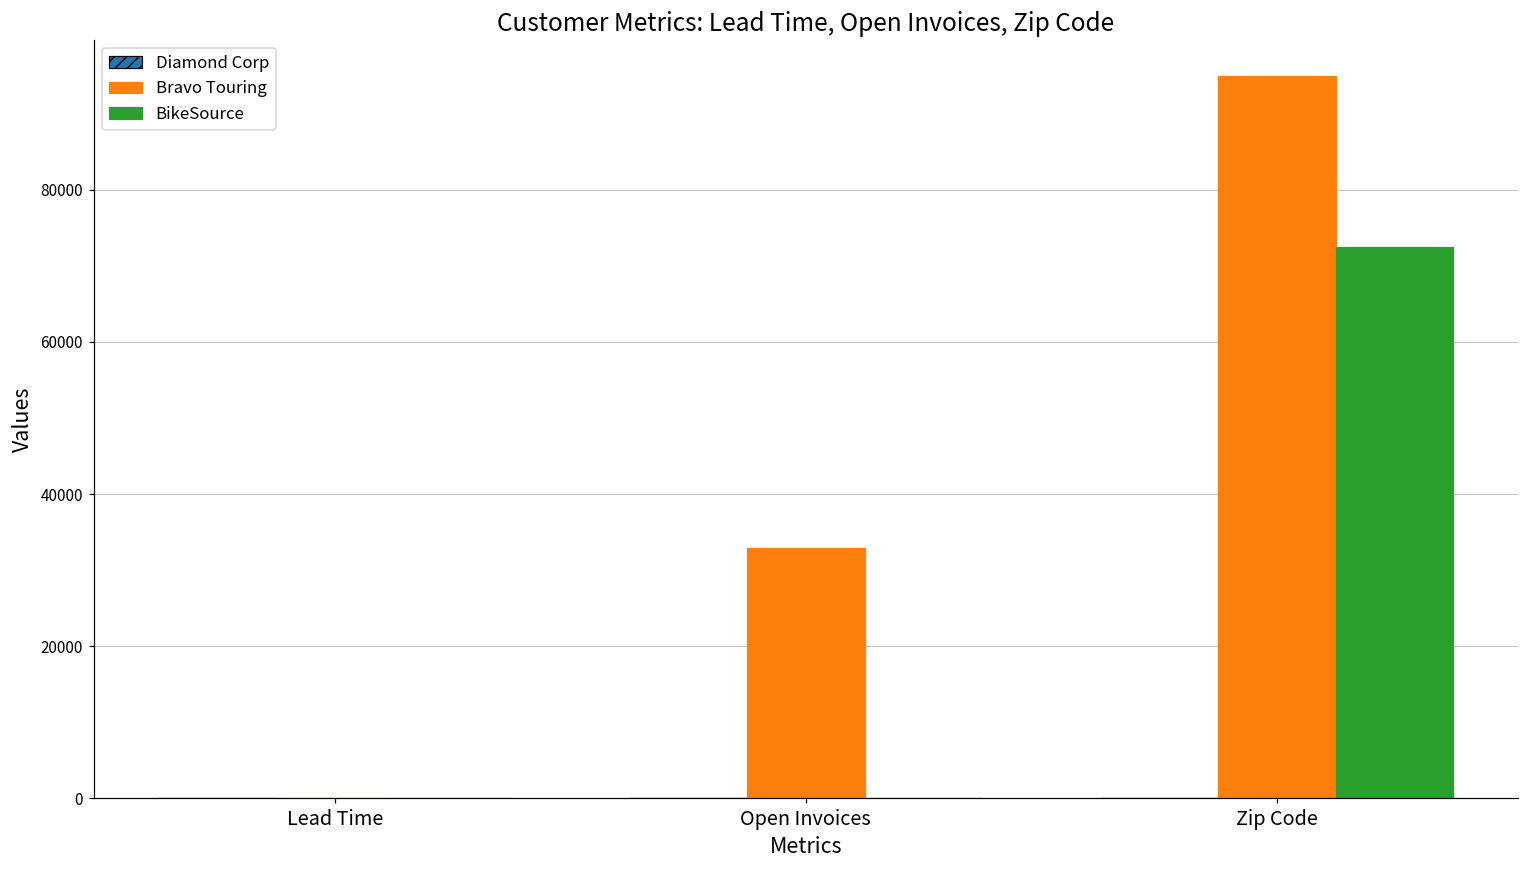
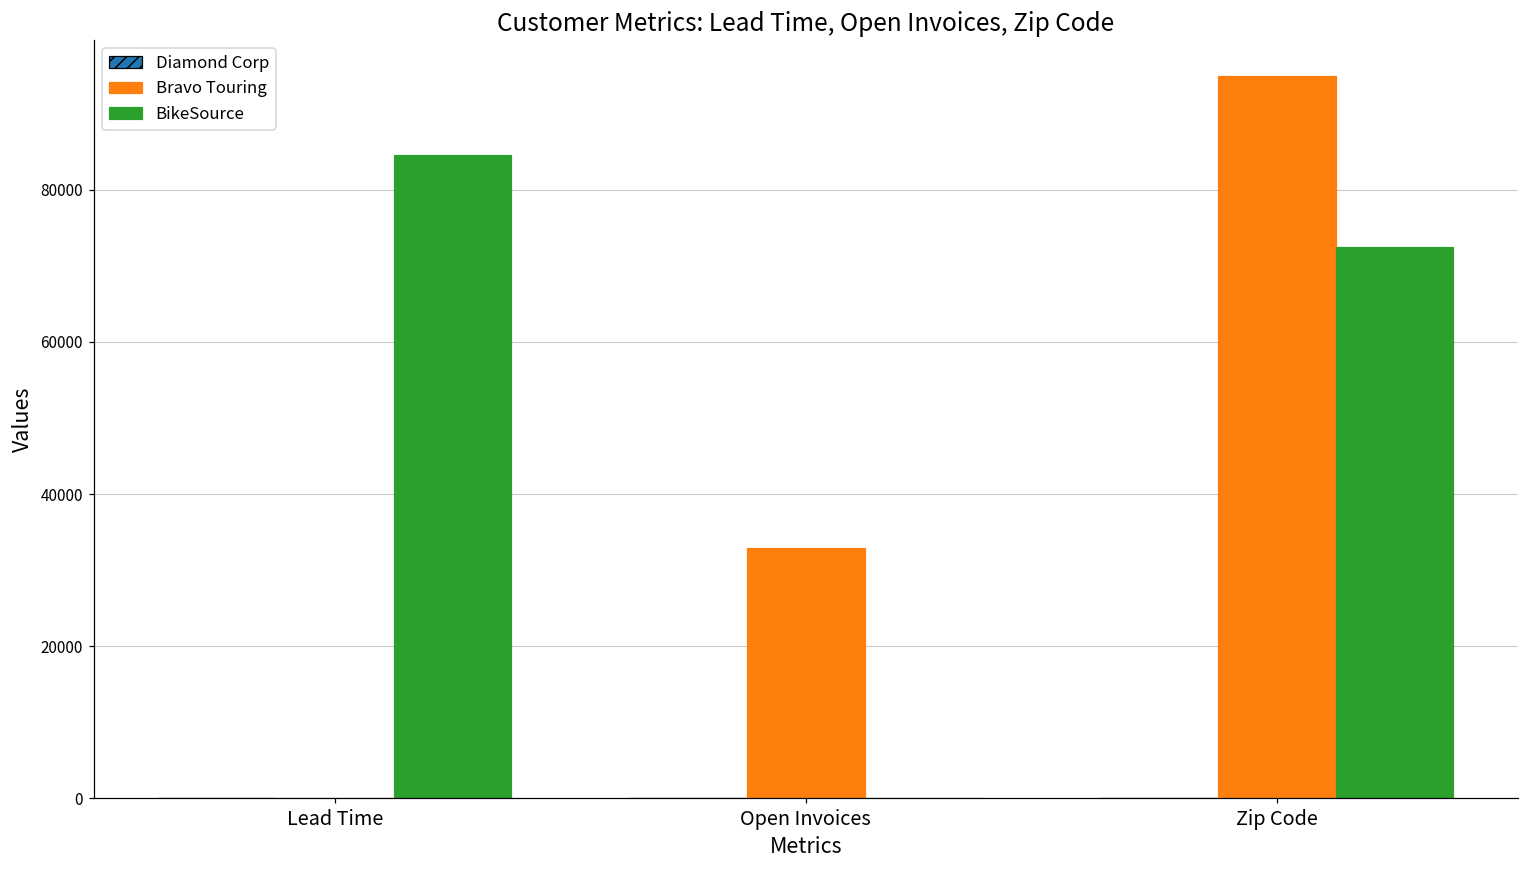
BikeSource, Lead Time: 0 -> 85000
